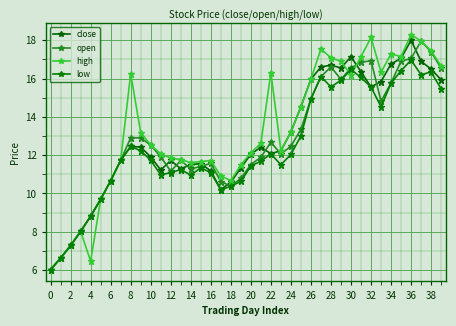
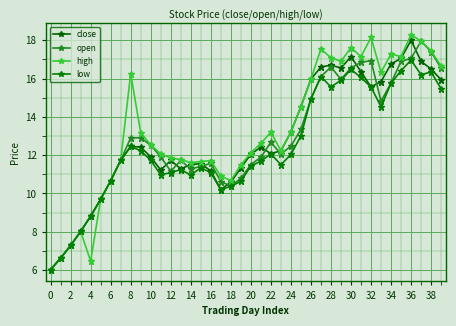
high, 22: 16.3 -> 13.2
high, 30: 16.2 -> 17.6
